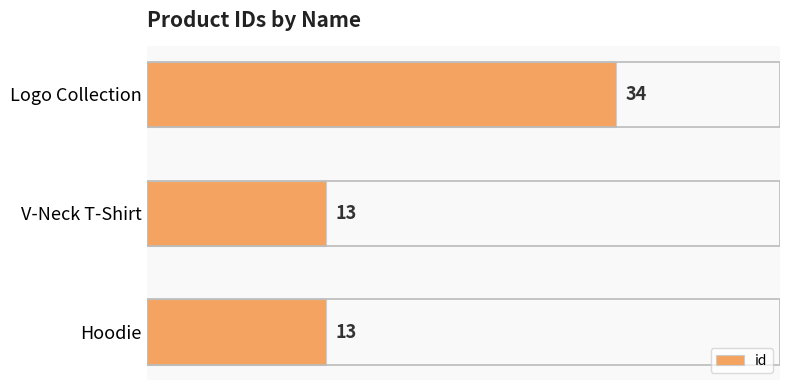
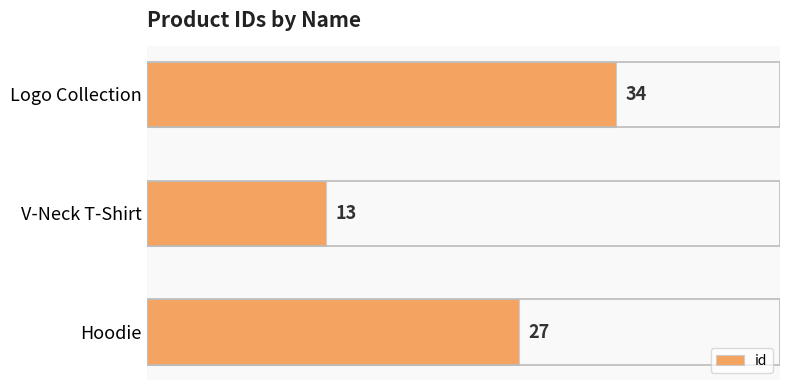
Hoodie: 13 -> 27
